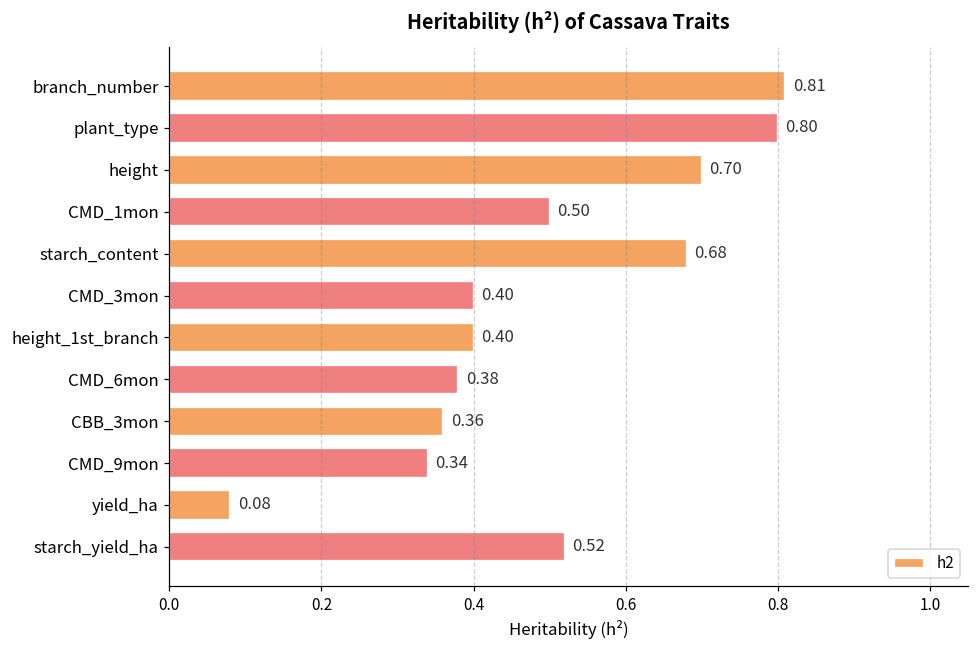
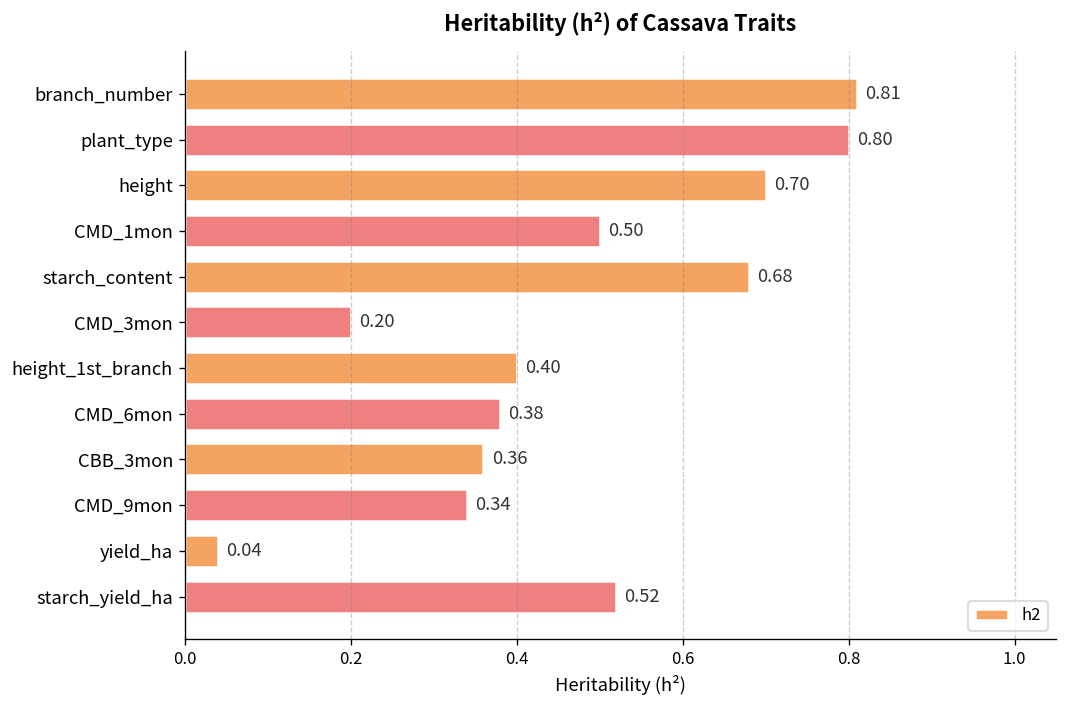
CMD_3mon: 0.40 -> 0.20
yield_ha: 0.08 -> 0.04
